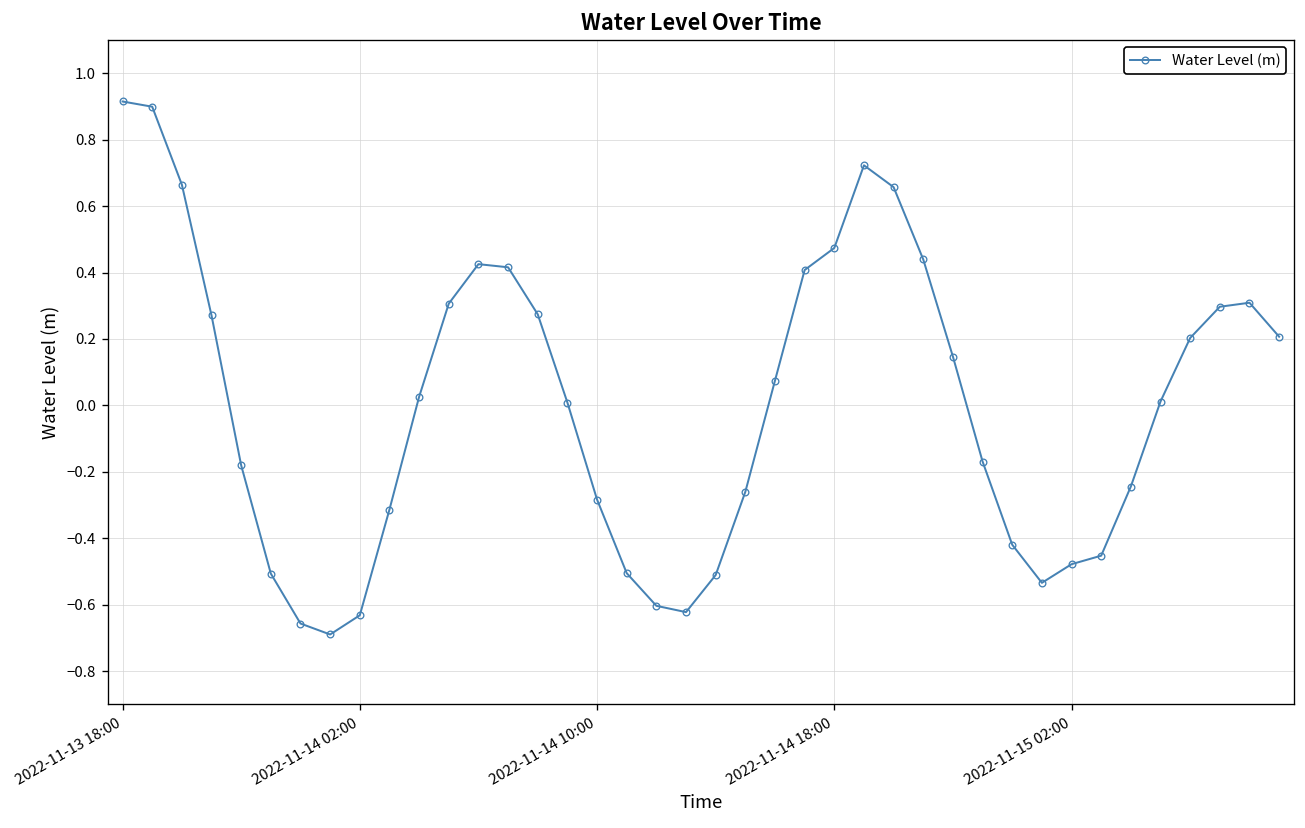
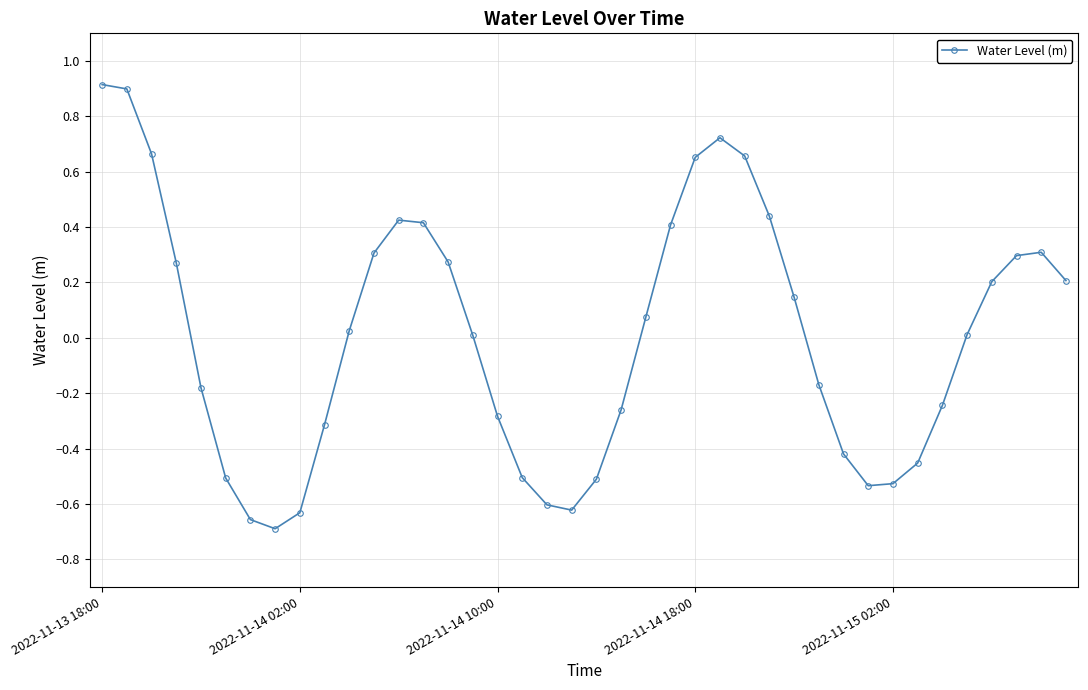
2022-11-14 18:00: 0.47 -> 0.65
2022-11-15 02:00: -0.48 -> -0.53
